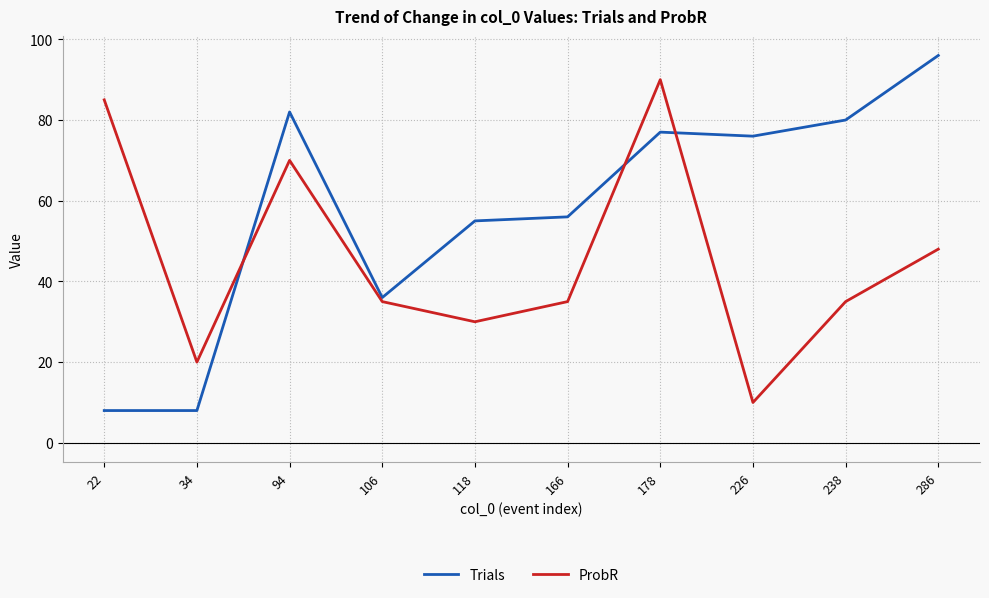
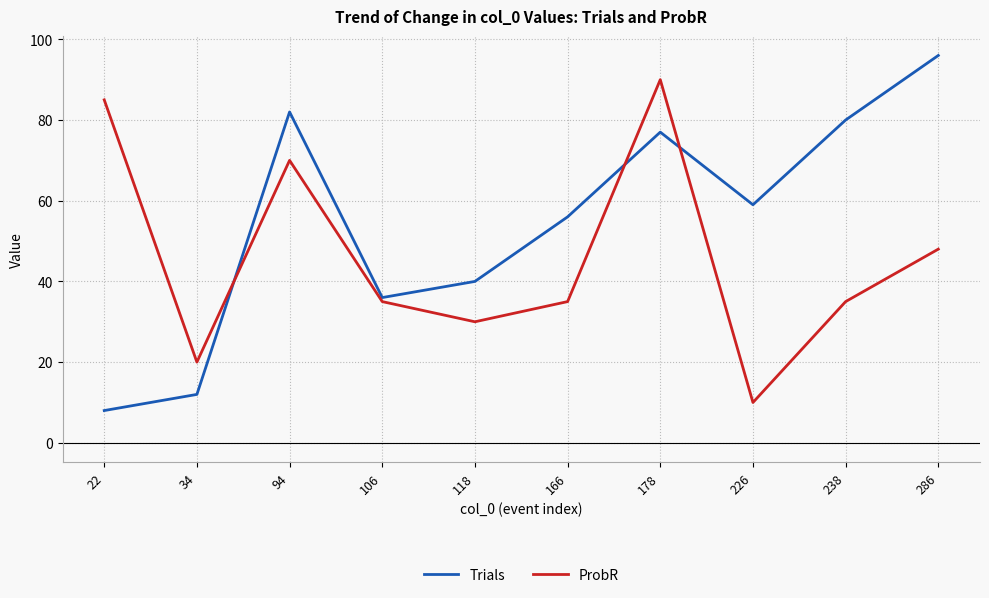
Trials, 34: 8 -> 12
Trials, 118: 55 -> 40
Trials, 226: 76 -> 59
